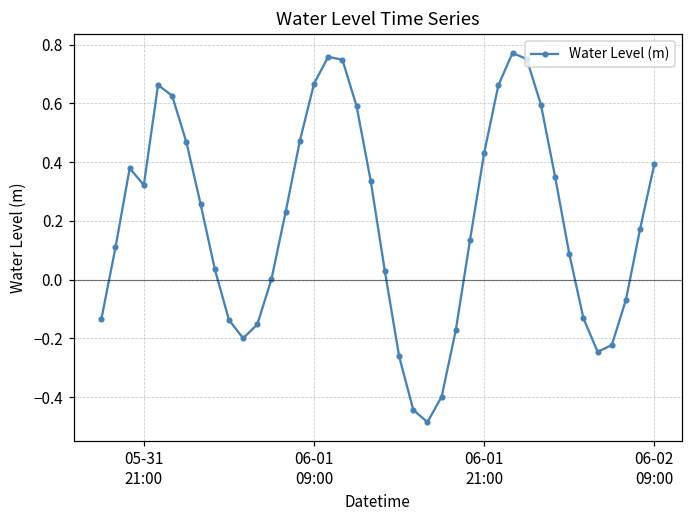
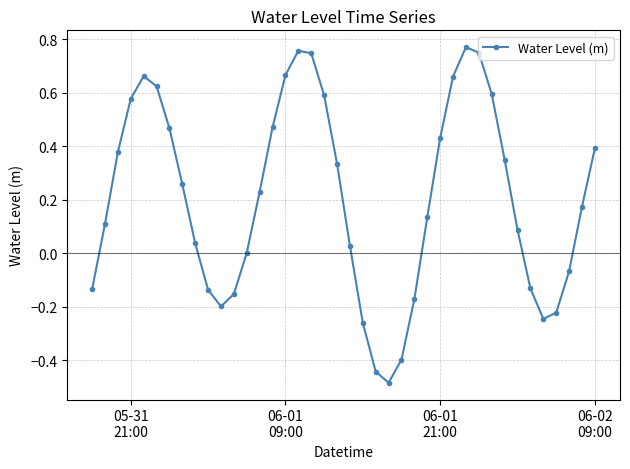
05-31 21:00: 0.32 -> 0.58
